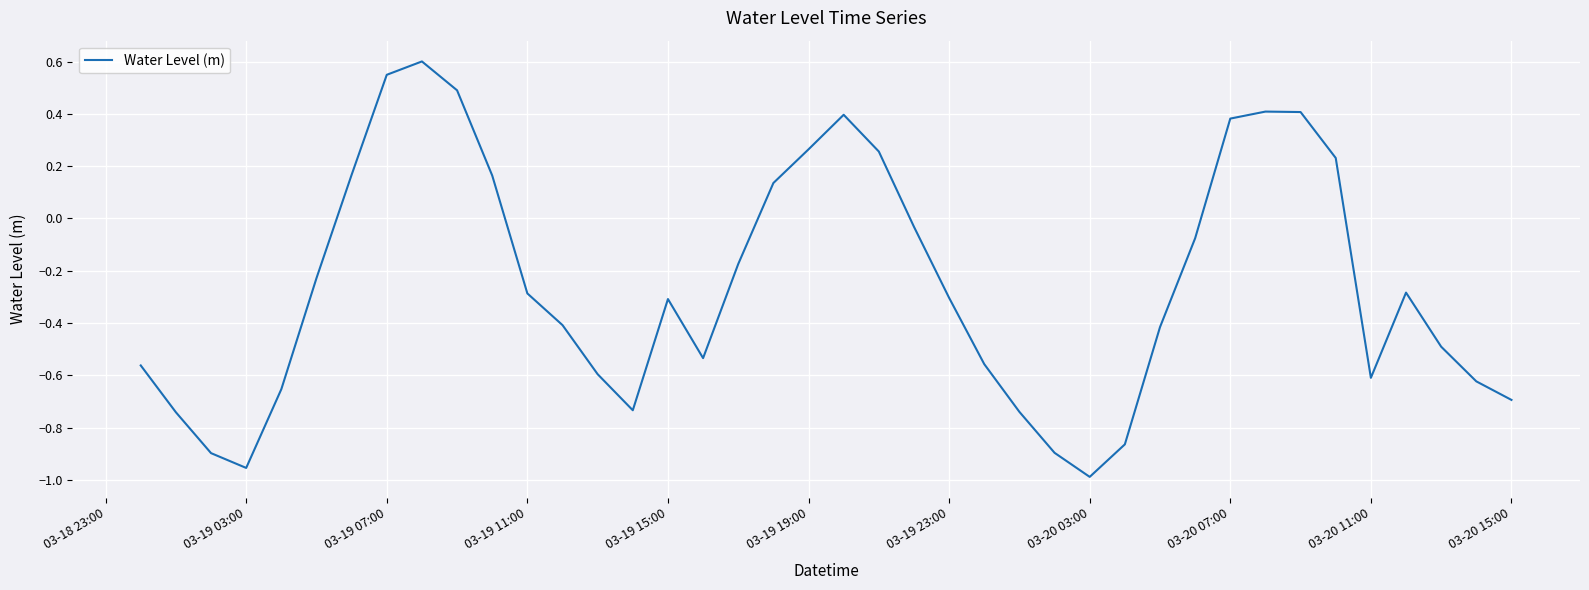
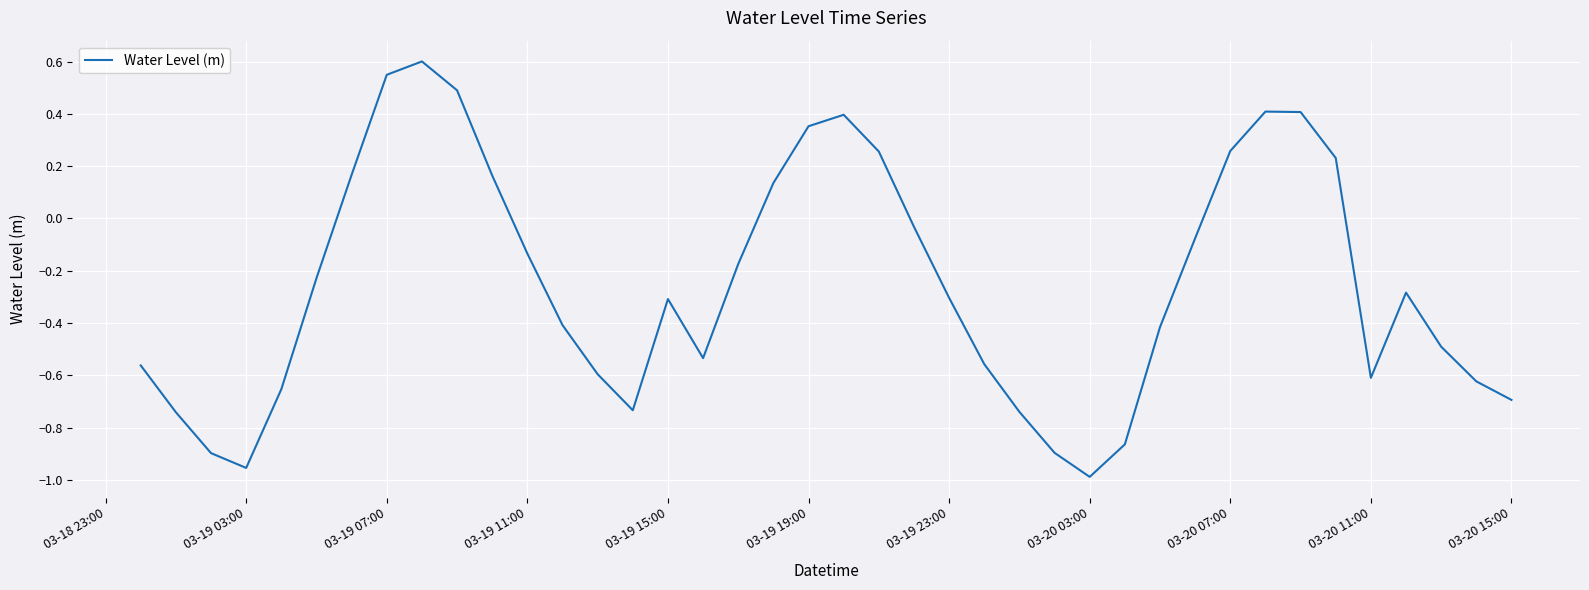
03-19 11:00: -0.29 -> -0.13
03-19 19:00: 0.26 -> 0.35
03-20 07:00: 0.38 -> 0.26
